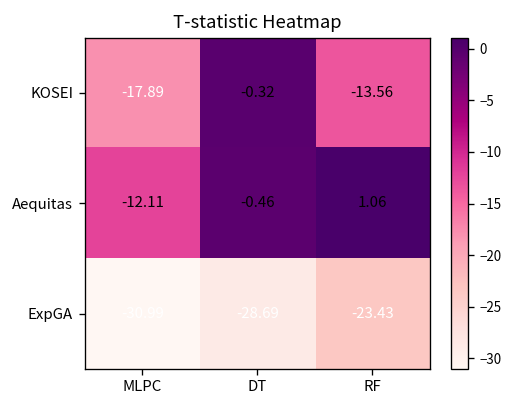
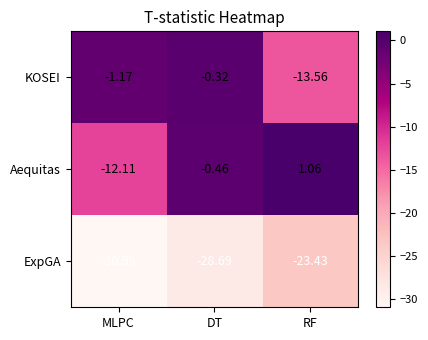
KOSEI, MLPC: -17.89 -> -1.17
